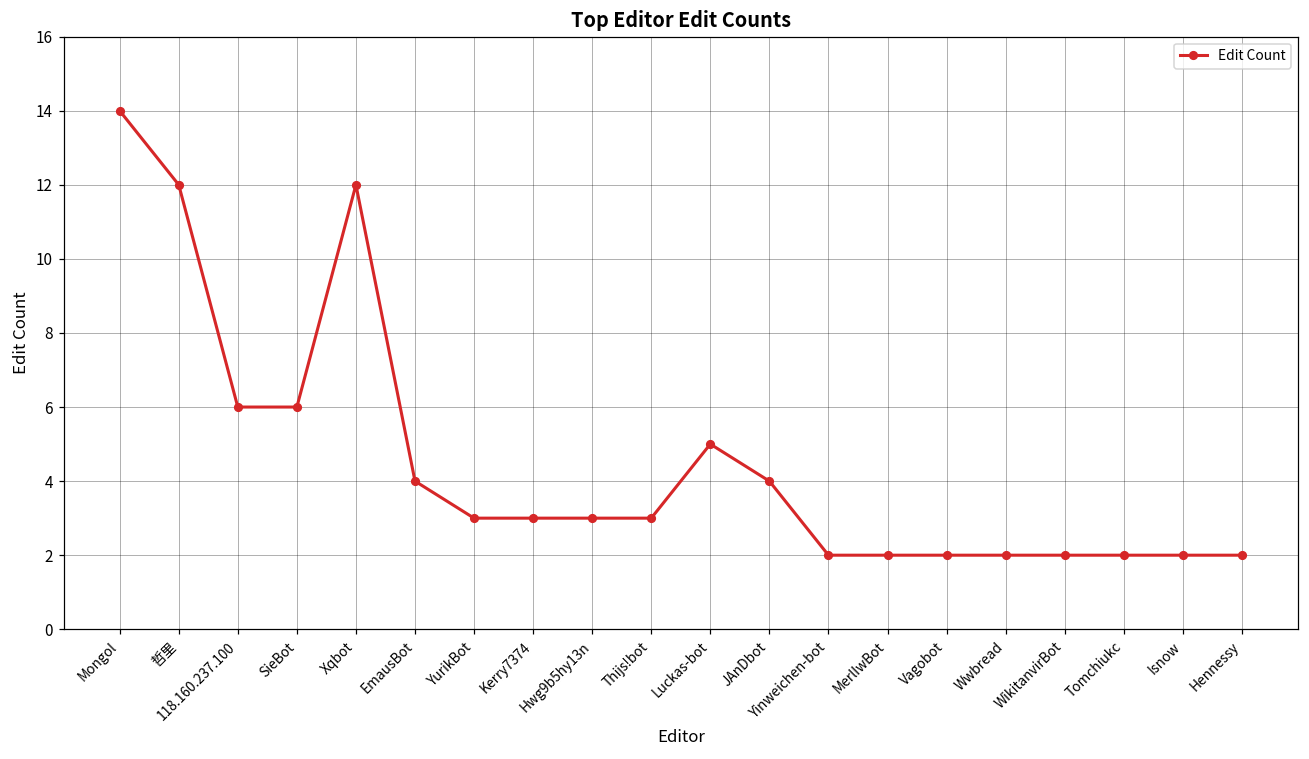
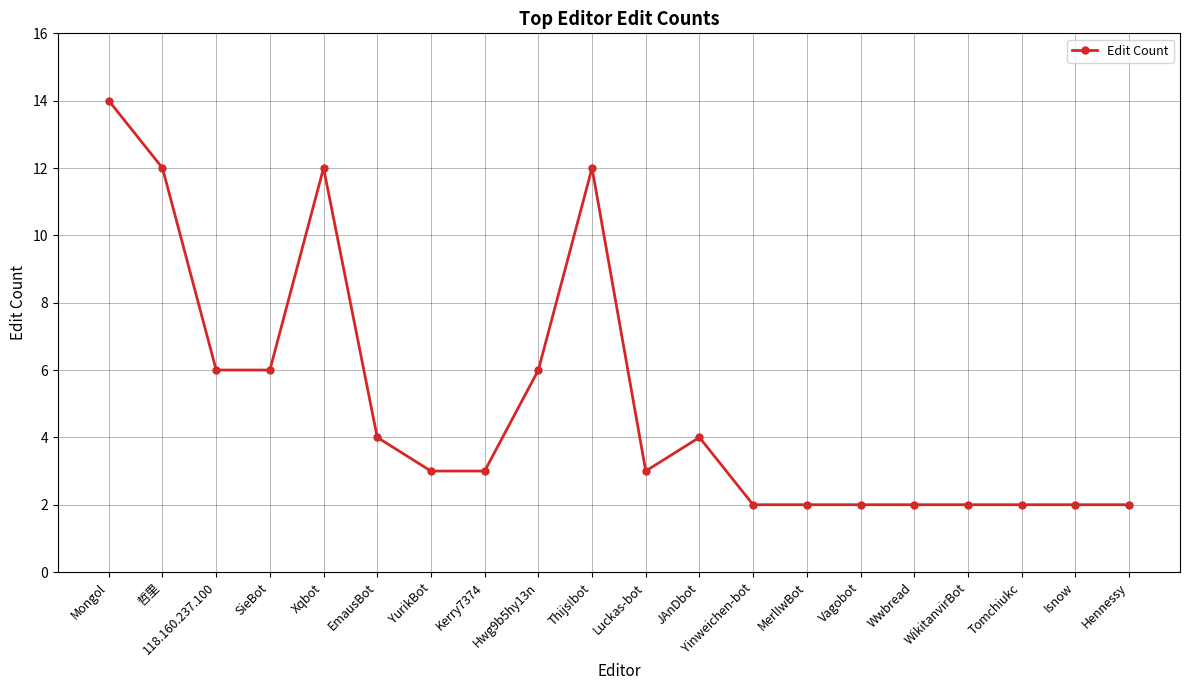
Hwg9b5hy13n: 3 -> 6
Thijs!bot: 3 -> 12
Luckas-bot: 5 -> 3
